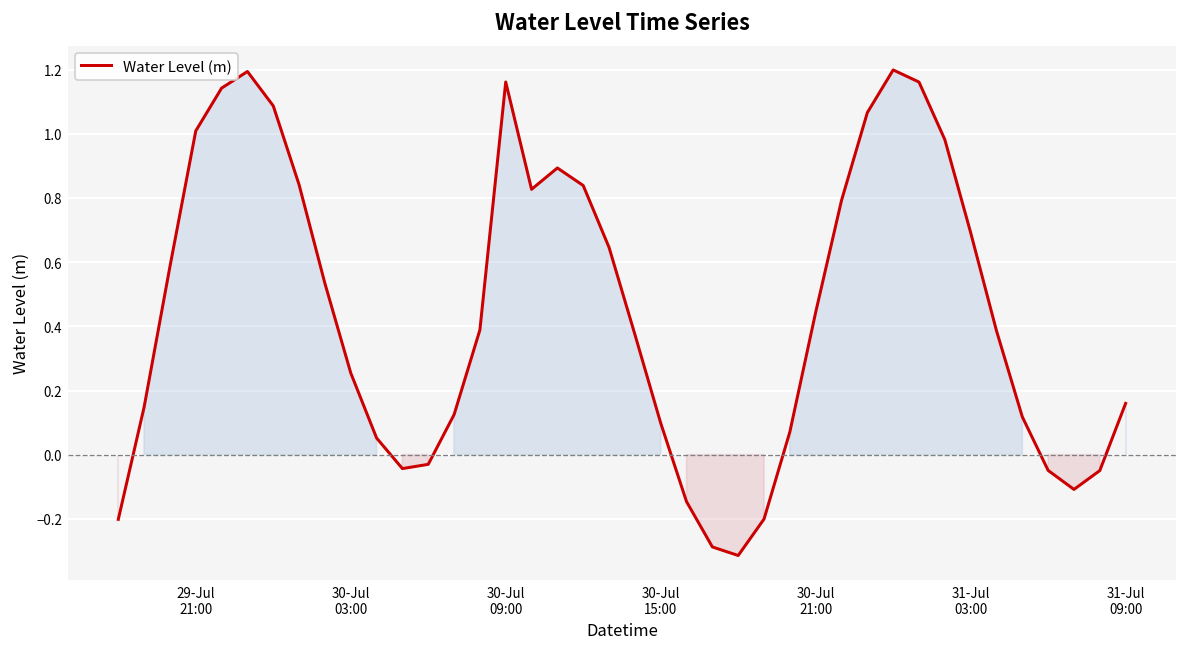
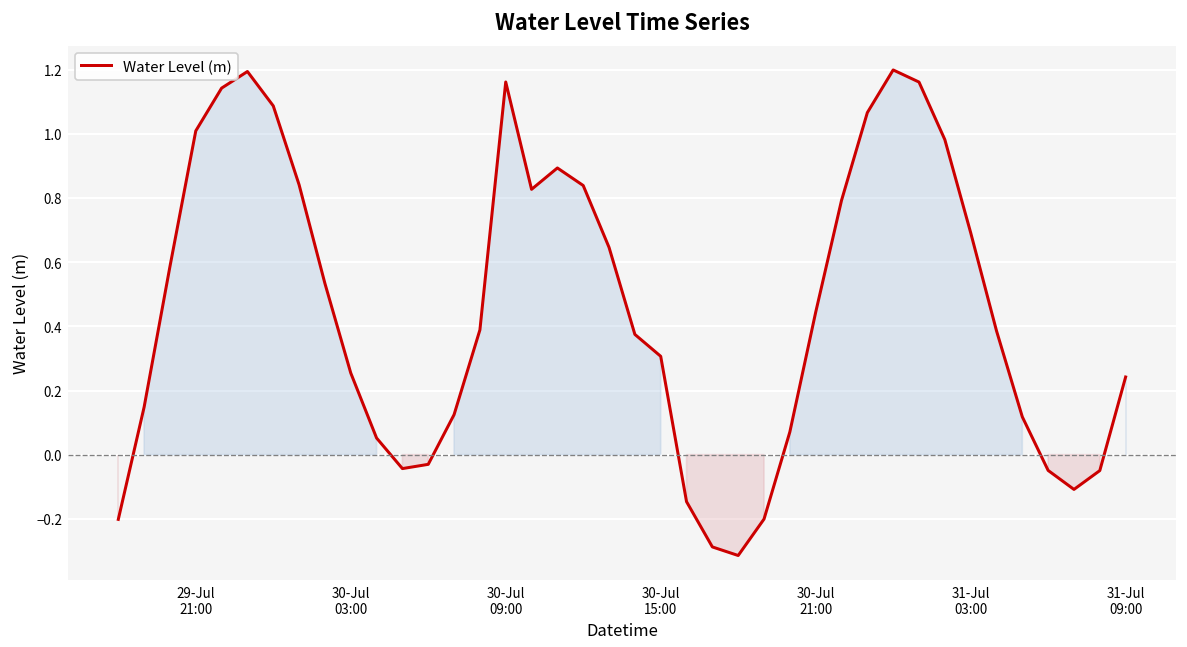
30-Jul 15:00: 0.10 -> 0.31
31-Jul 09:00: 0.16 -> 0.24
